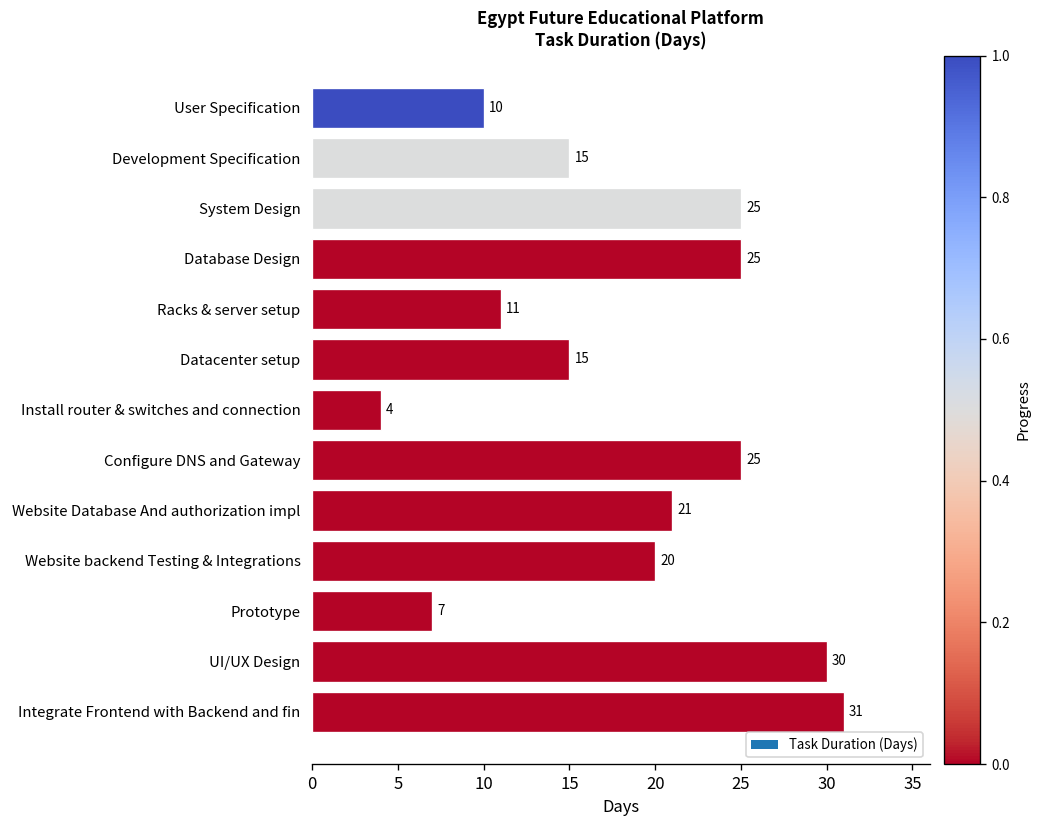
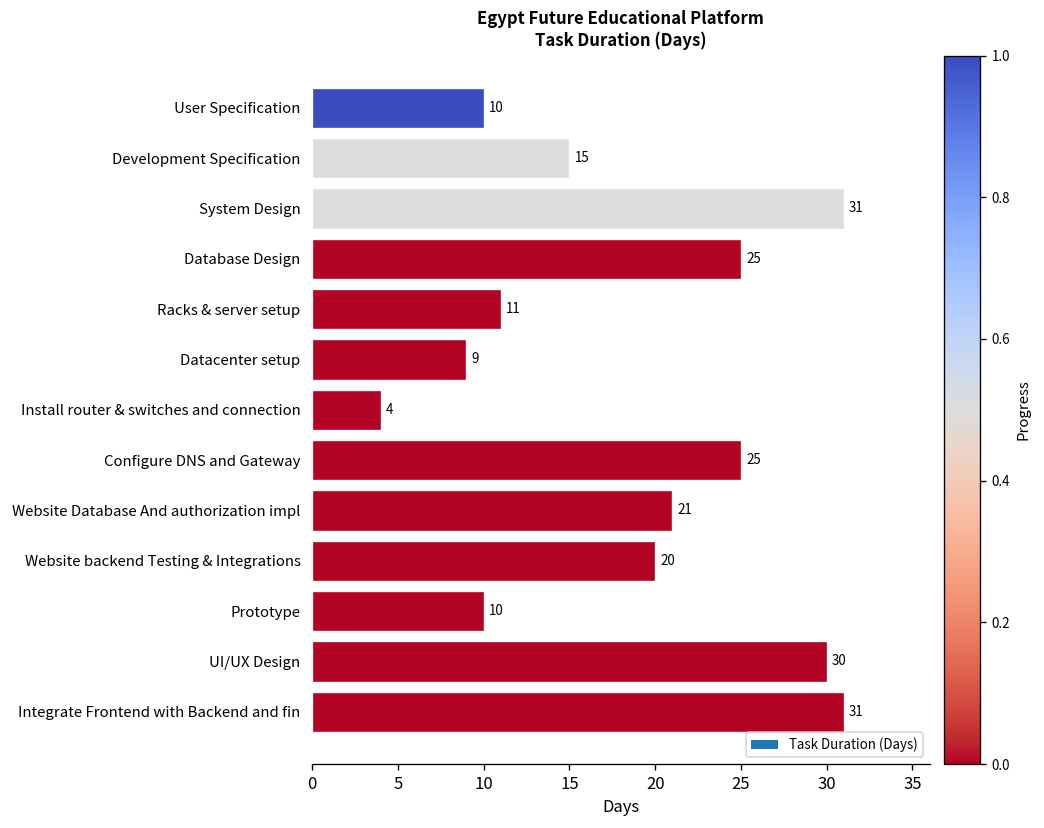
System Design: 25 -> 31
Datacenter setup: 15 -> 9
Prototype: 7 -> 10
